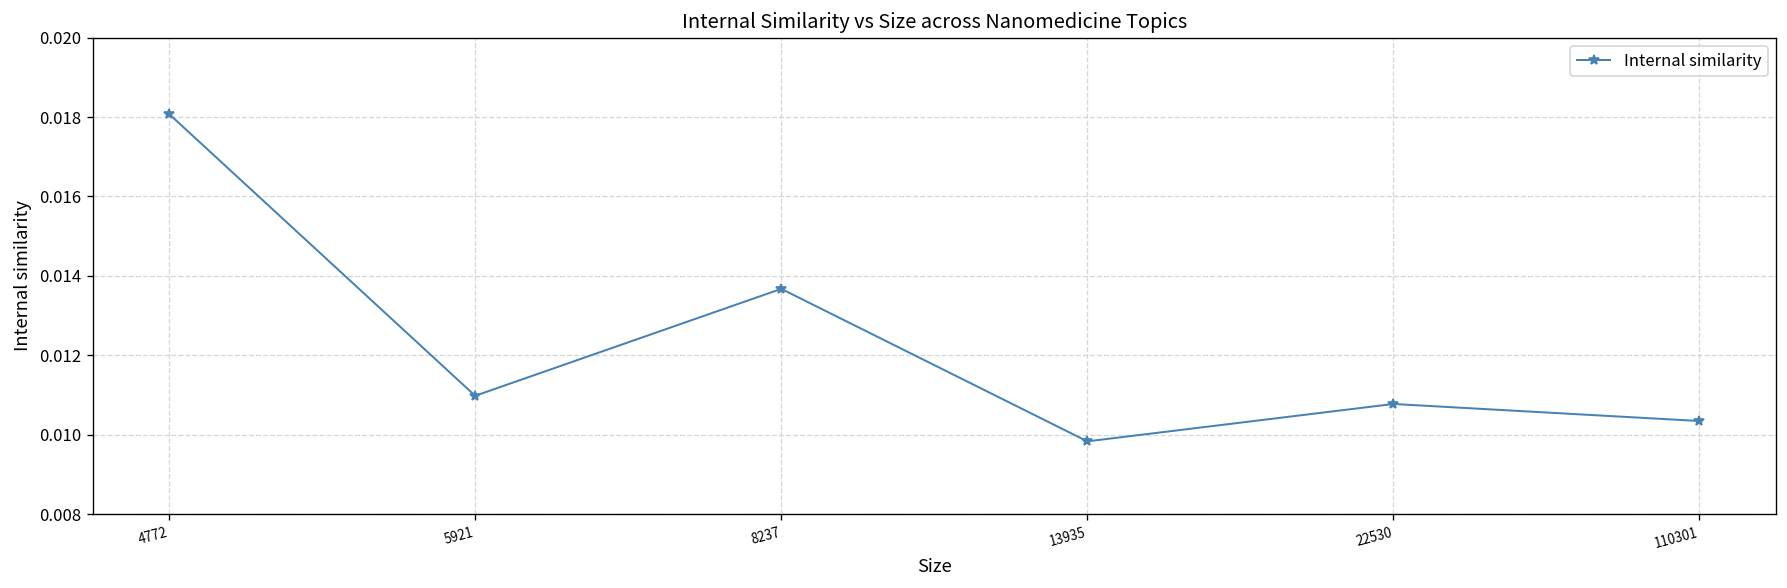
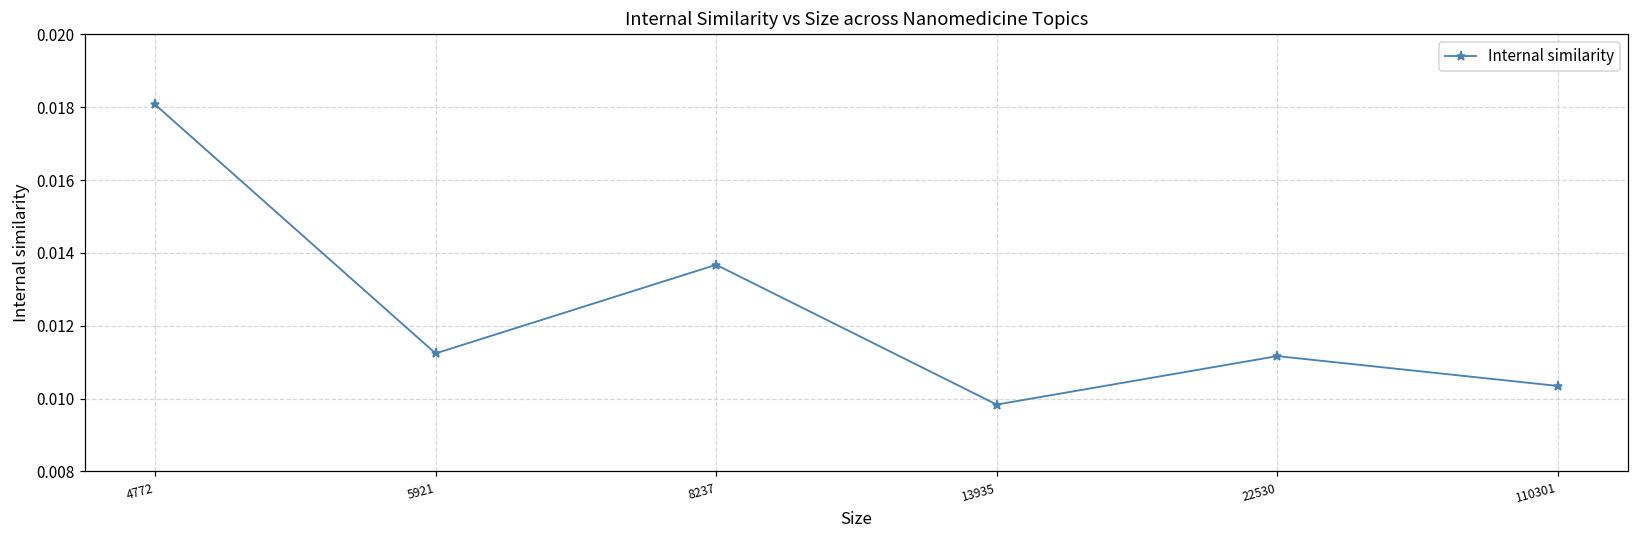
5921: 0.0110 -> 0.0112
22530: 0.0108 -> 0.0112
